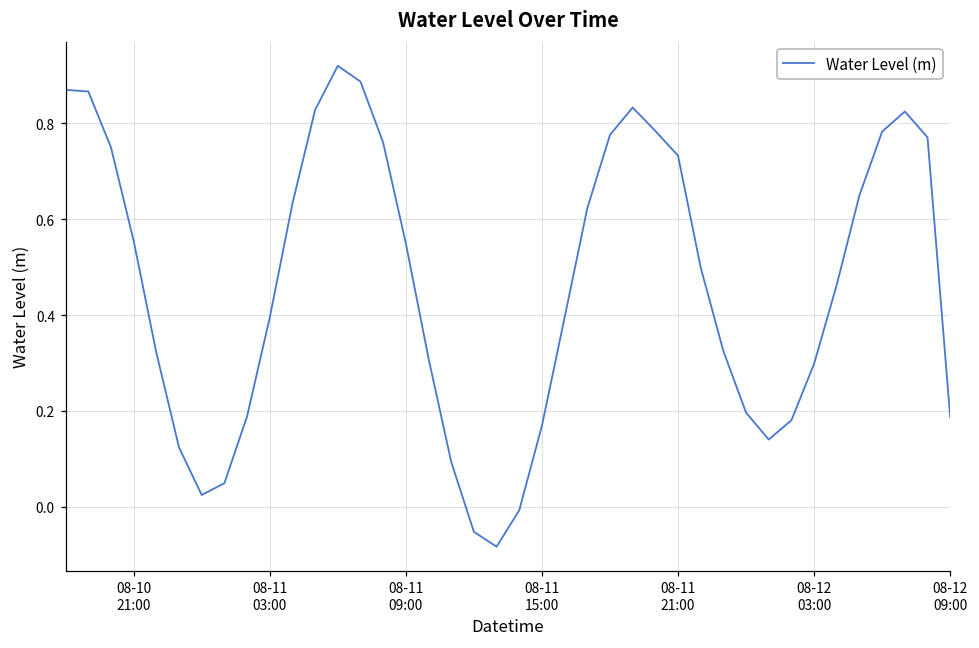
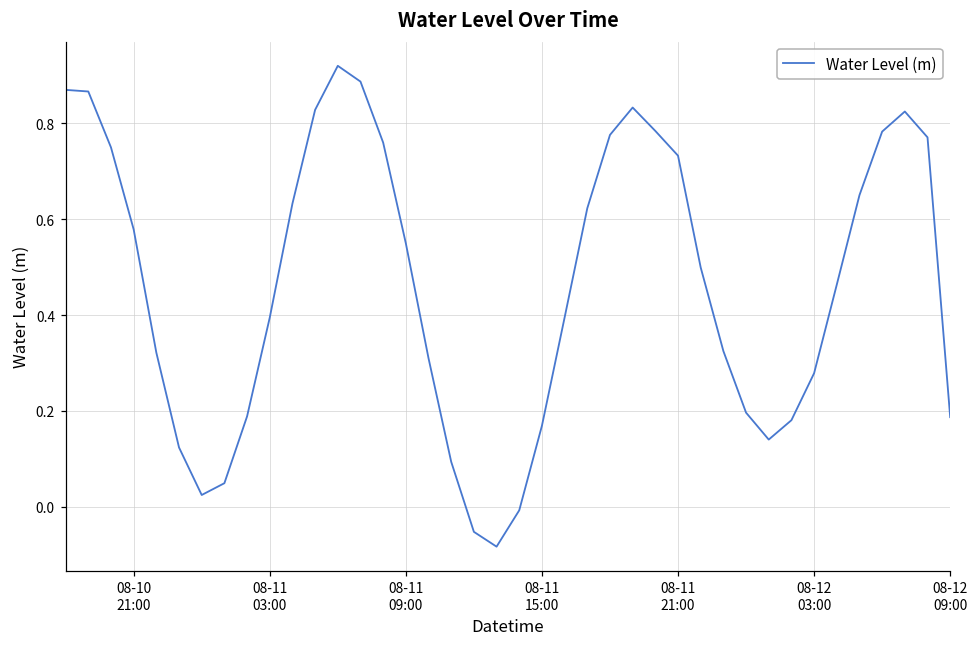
08-10 21:00: 0.55 -> 0.58
08-12 03:00: 0.30 -> 0.28
